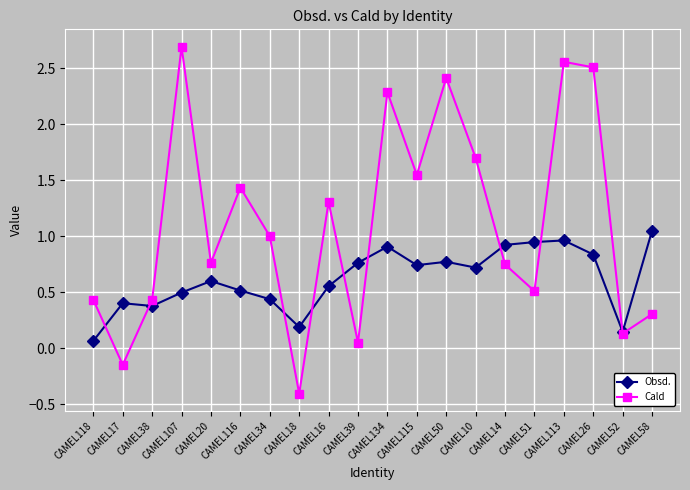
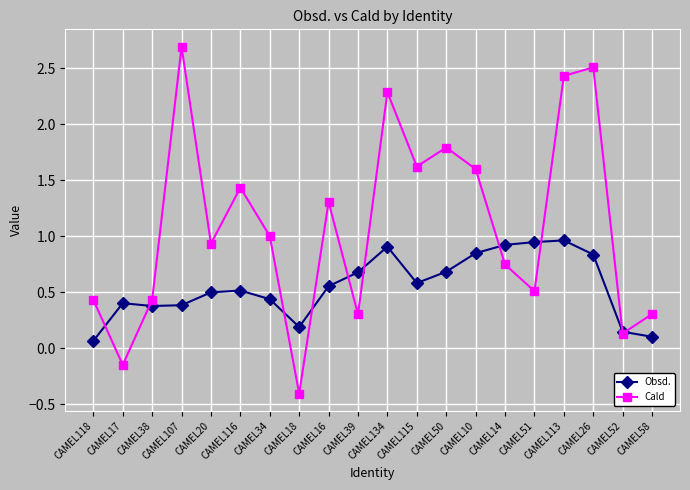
Obsd., CAMEL107: 0.50 -> 0.38
Obsd., CAMEL20: 0.60 -> 0.50
Cald, CAMEL20: 0.76 -> 0.93
Obsd., CAMEL39: 0.76 -> 0.68
Cald, CAMEL39: 0.05 -> 0.30
Obsd., CAMEL115: 0.74 -> 0.58
Cald, CAMEL115: 1.55 -> 1.62
Obsd., CAMEL50: 0.77 -> 0.68
Cald, CAMEL50: 2.41 -> 1.79
Obsd., CAMEL10: 0.72 -> 0.85
Cald, CAMEL10: 1.7 -> 1.6
Cald, CAMEL113: 2.56 -> 2.43
Obsd., CAMEL58: 1.05 -> 0.10
